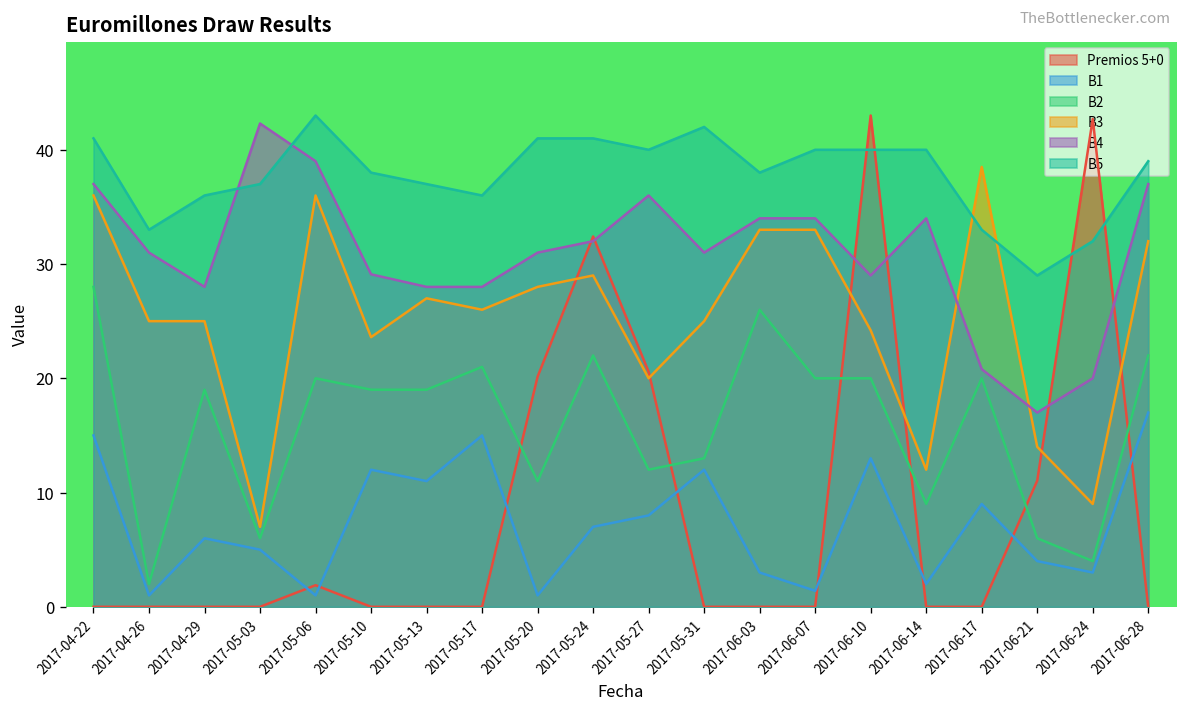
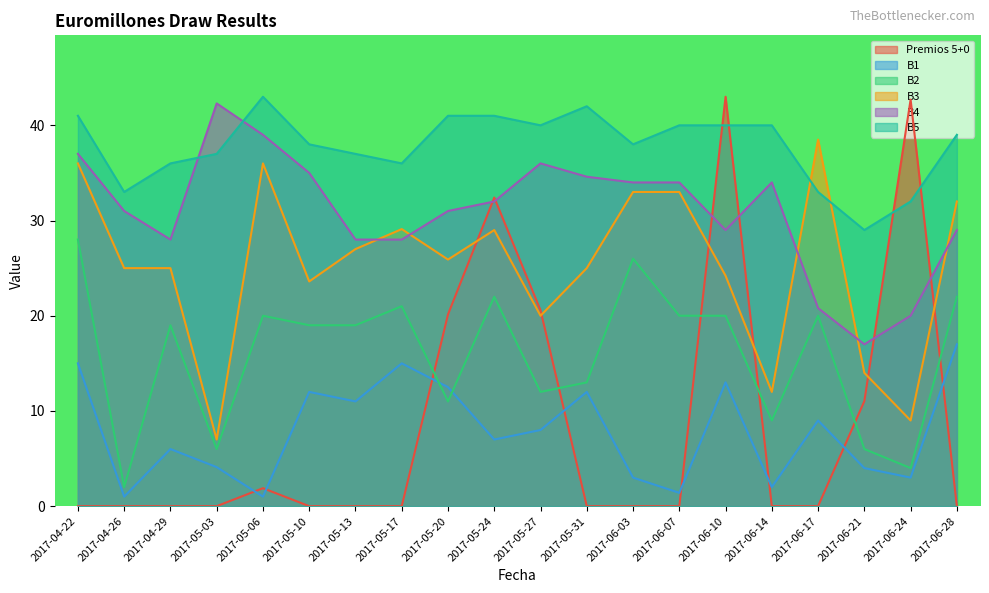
B1, 2017-05-03: 5 -> 4
B4, 2017-05-10: 29 -> 35
B3, 2017-05-17: 26 -> 29
B1, 2017-05-20: 1 -> 13
B3, 2017-05-20: 28 -> 26
B4, 2017-05-31: 31 -> 35
B4, 2017-06-28: 37 -> 29
